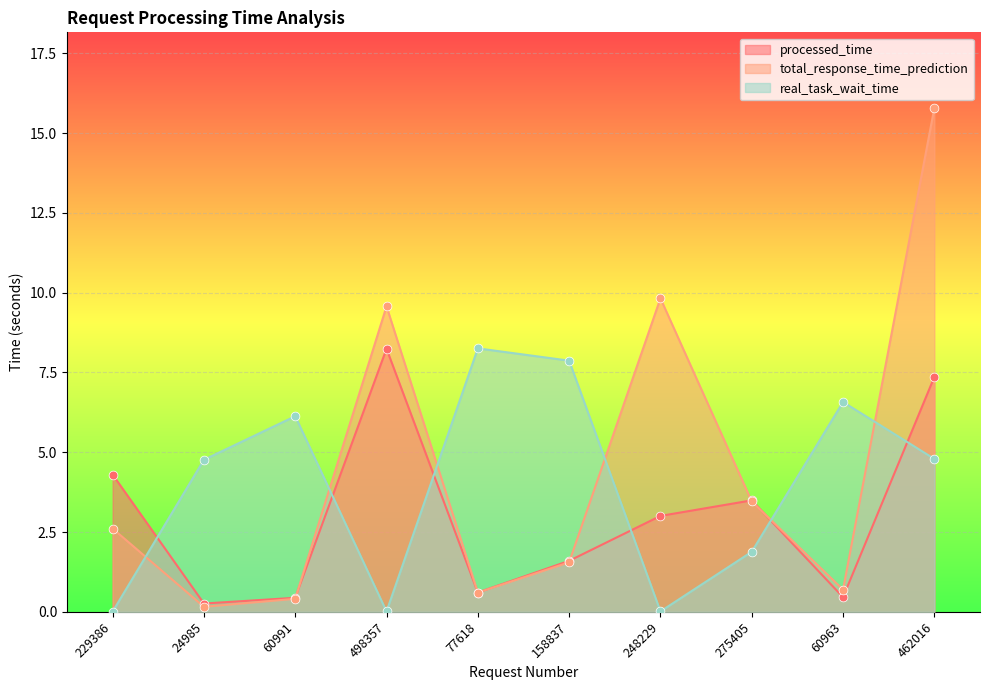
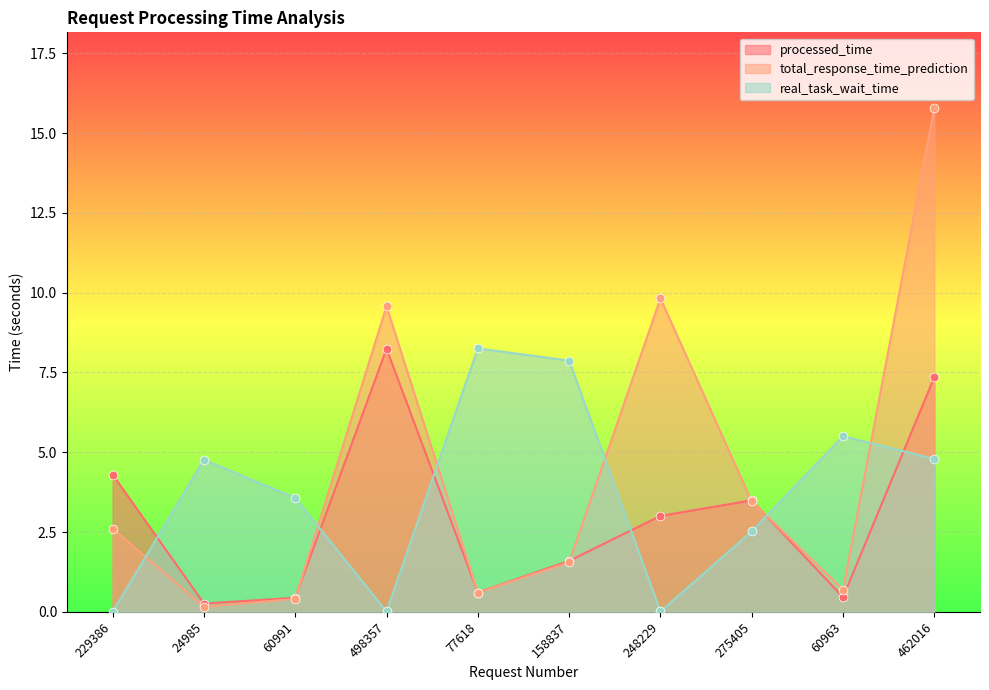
real_task_wait_time, 60991: 6.1 -> 3.6
real_task_wait_time, 275405: 1.9 -> 2.5
real_task_wait_time, 60963: 6.6 -> 5.5
